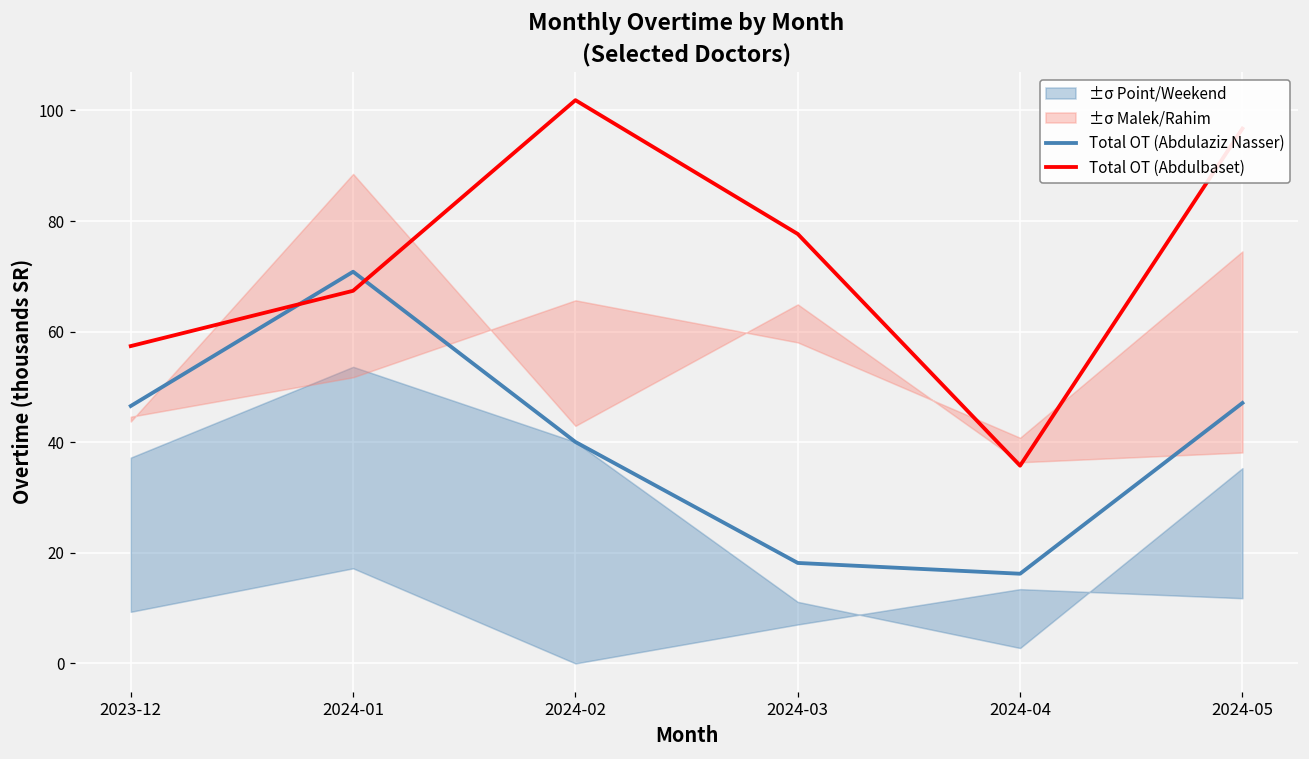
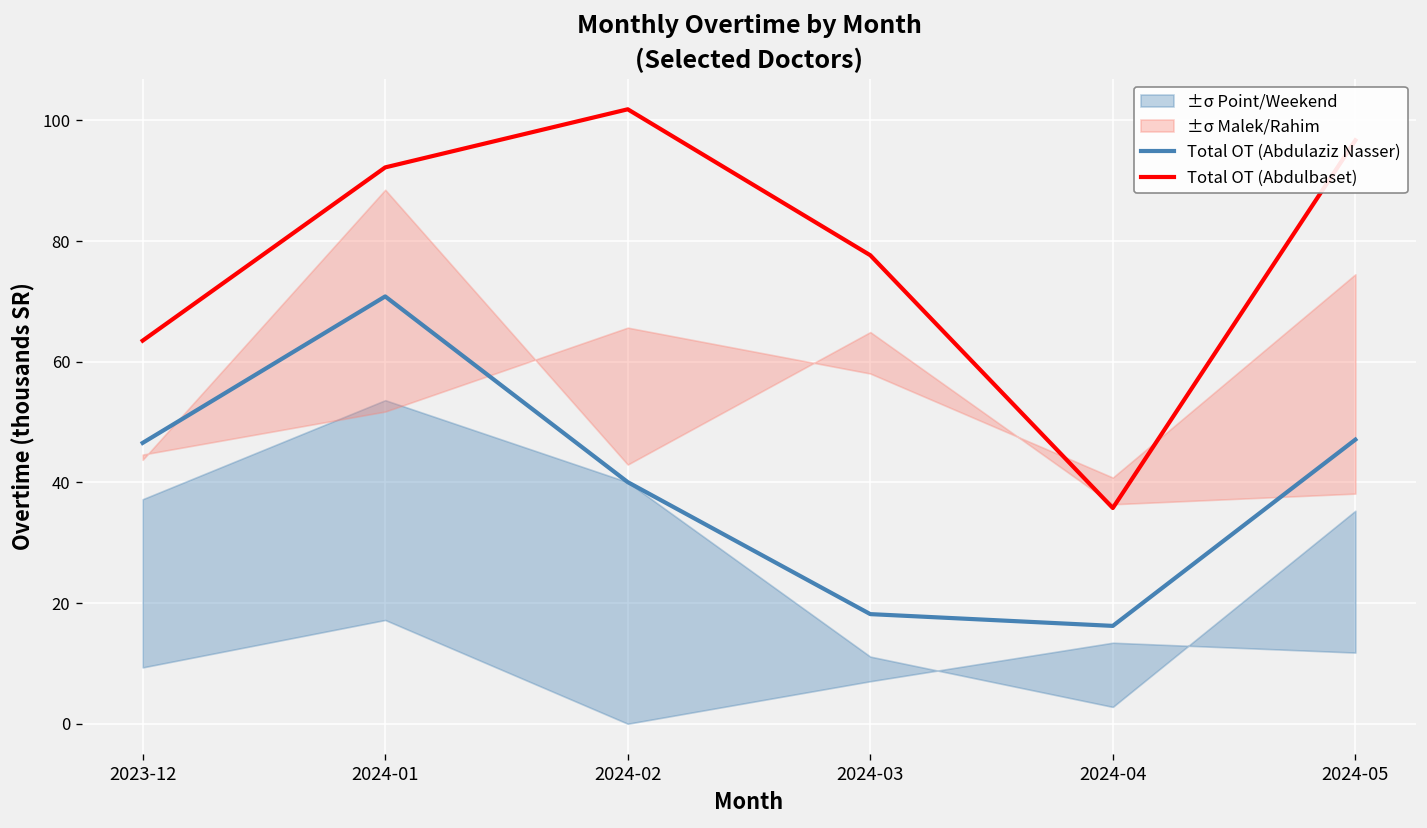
Total OT (Abdulbaset), 2023-12: 57 -> 64
Total OT (Abdulbaset), 2024-01: 67 -> 92
